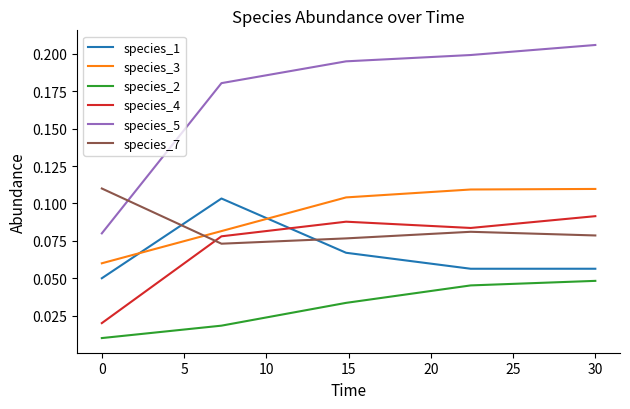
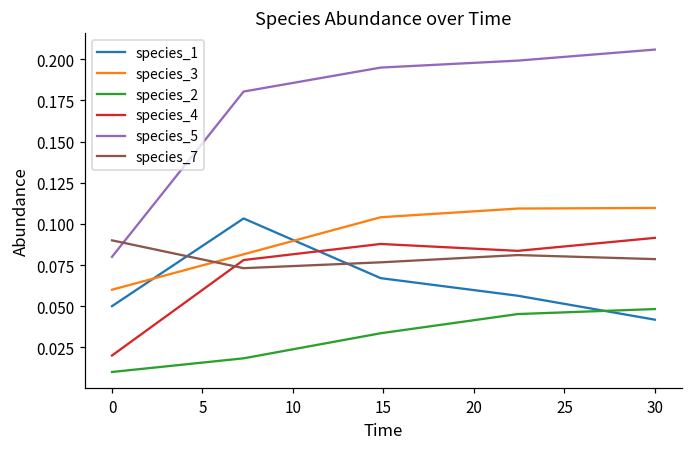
species_7, 0: 0.11 -> 0.09
species_1, 30: 0.056 -> 0.042
